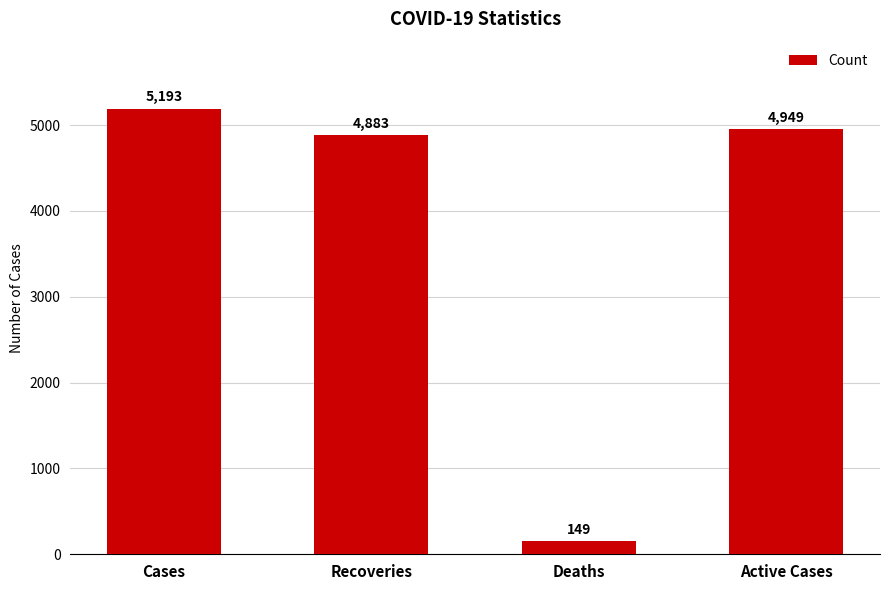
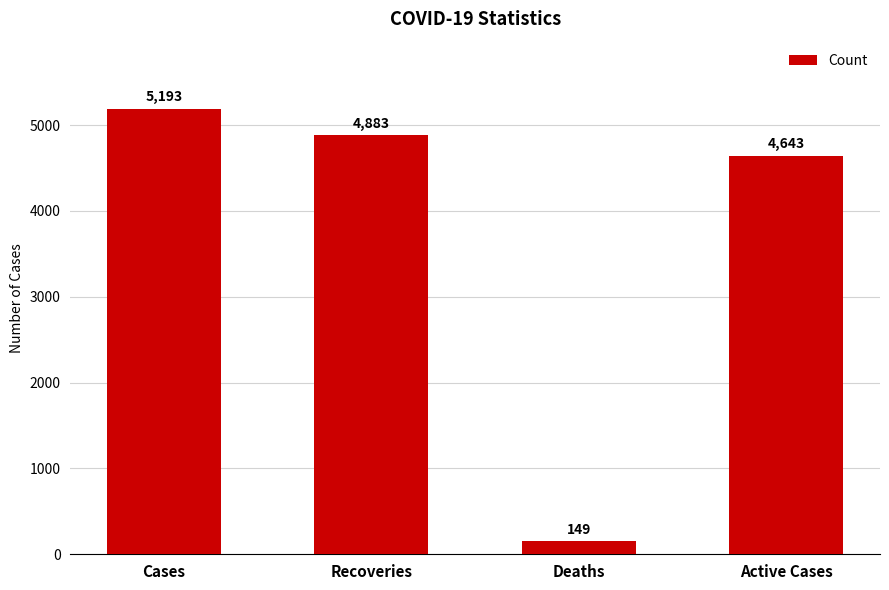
Active Cases: 4,949 -> 4,643
